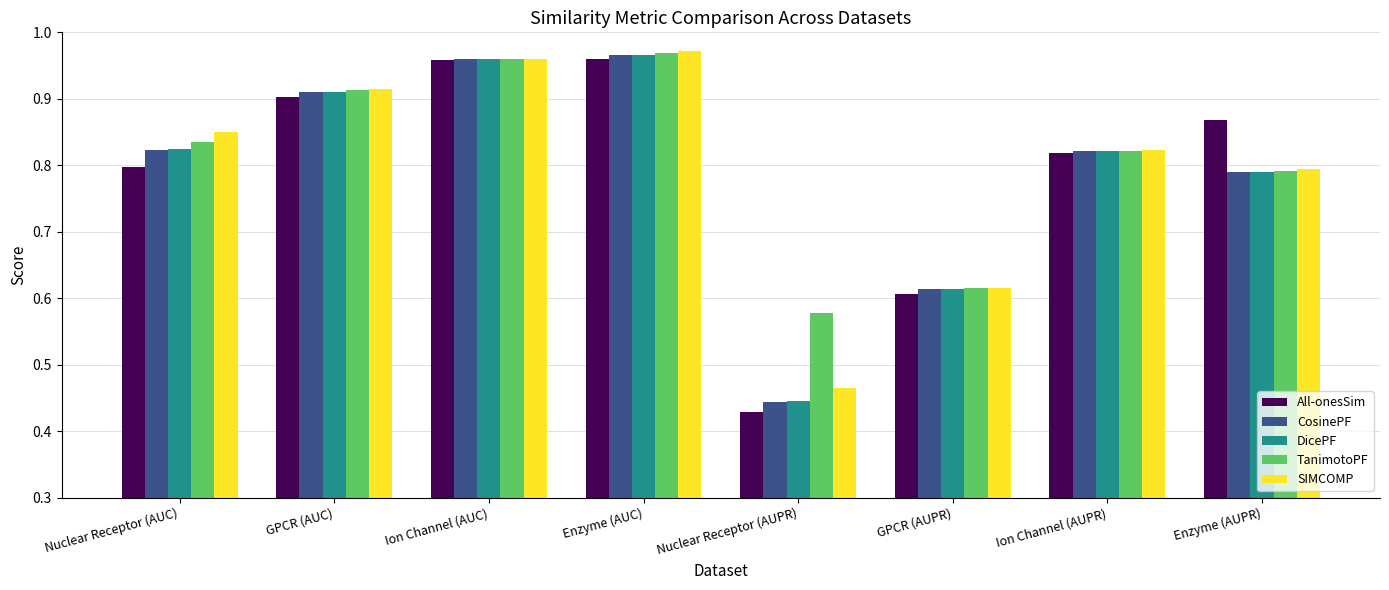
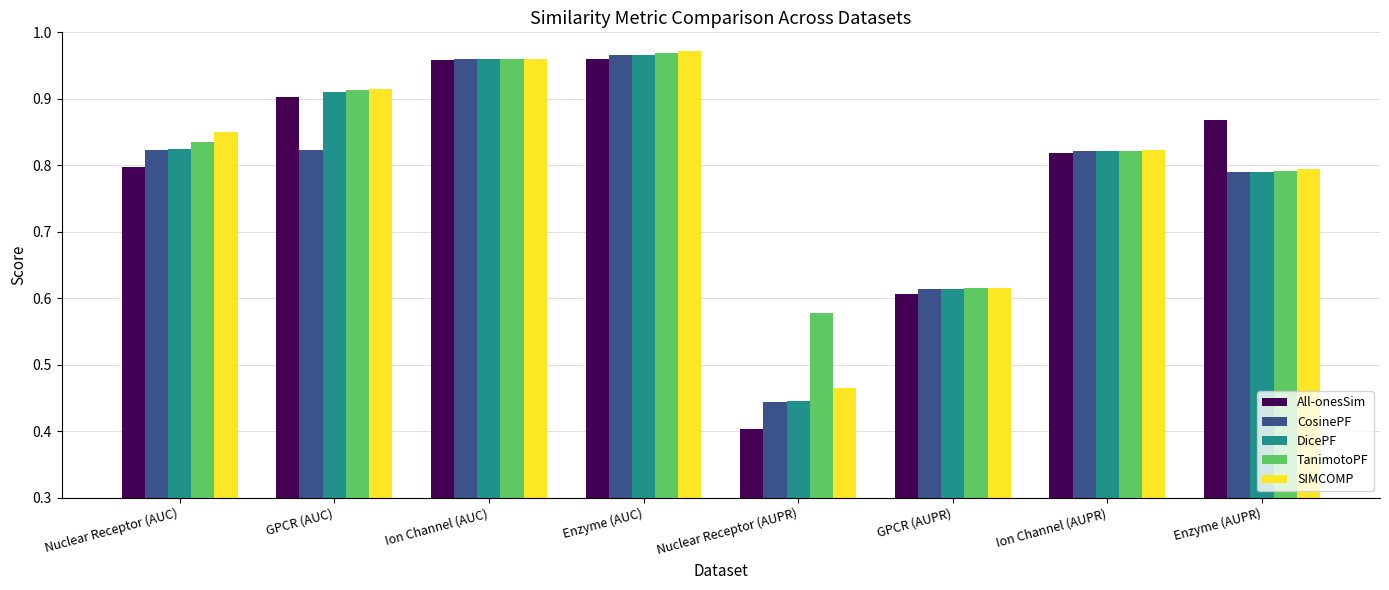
CosinePF, GPCR (AUC): 0.91 -> 0.82
All-onesSim, Nuclear Receptor (AUPR): 0.43 -> 0.40
